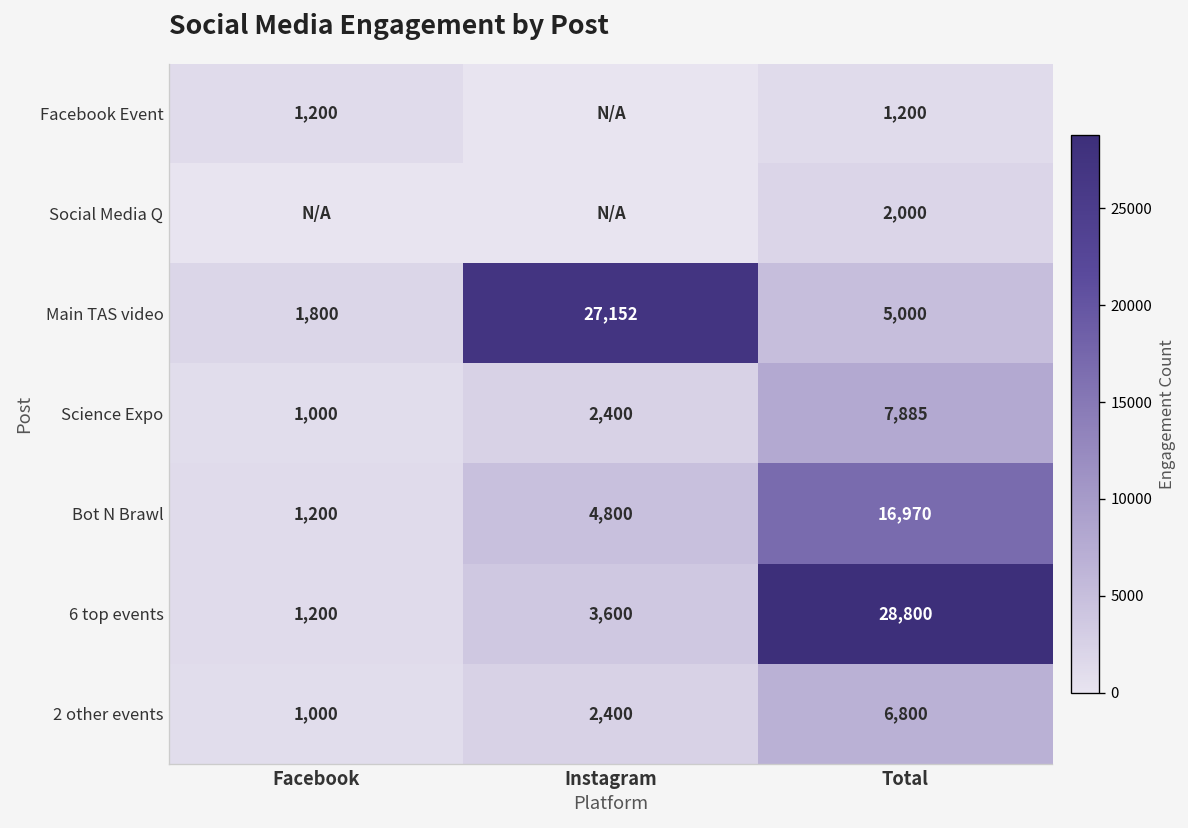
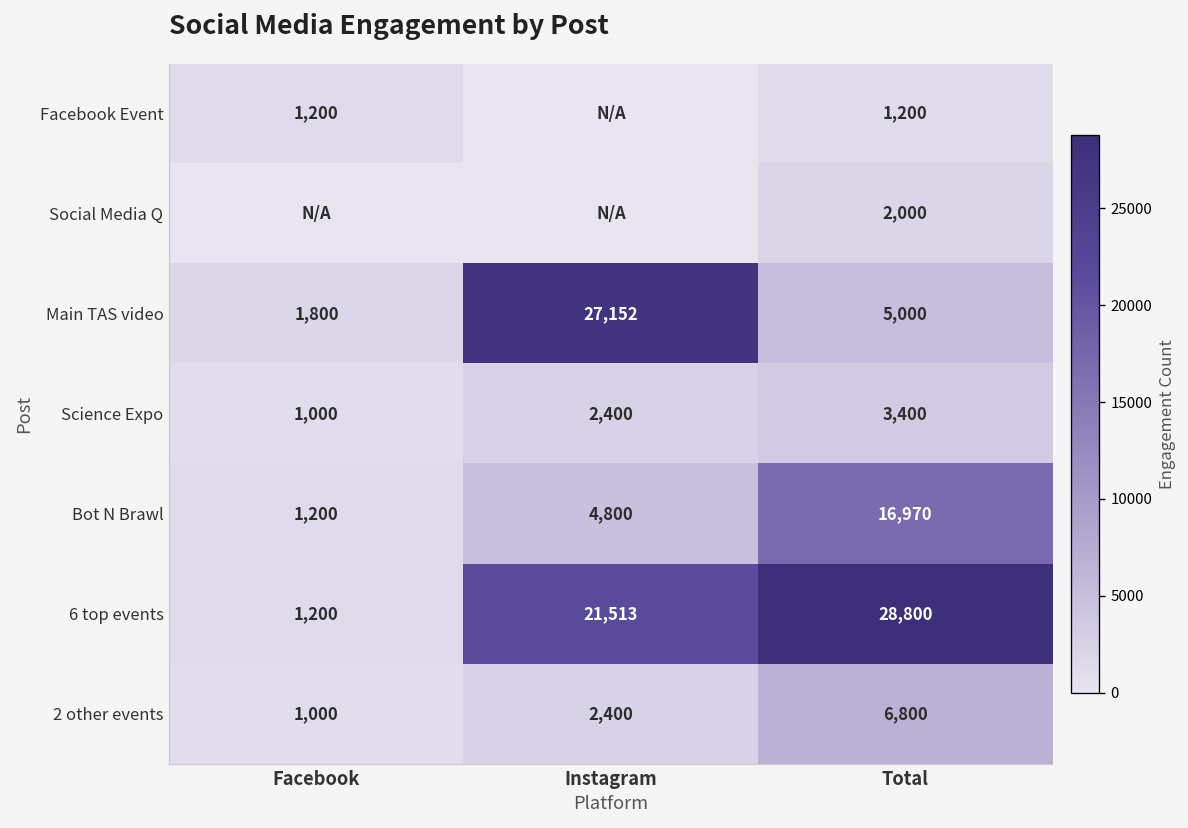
Science Expo, Total: 7,885 -> 3,400
6 top events, Instagram: 3,600 -> 21,513
